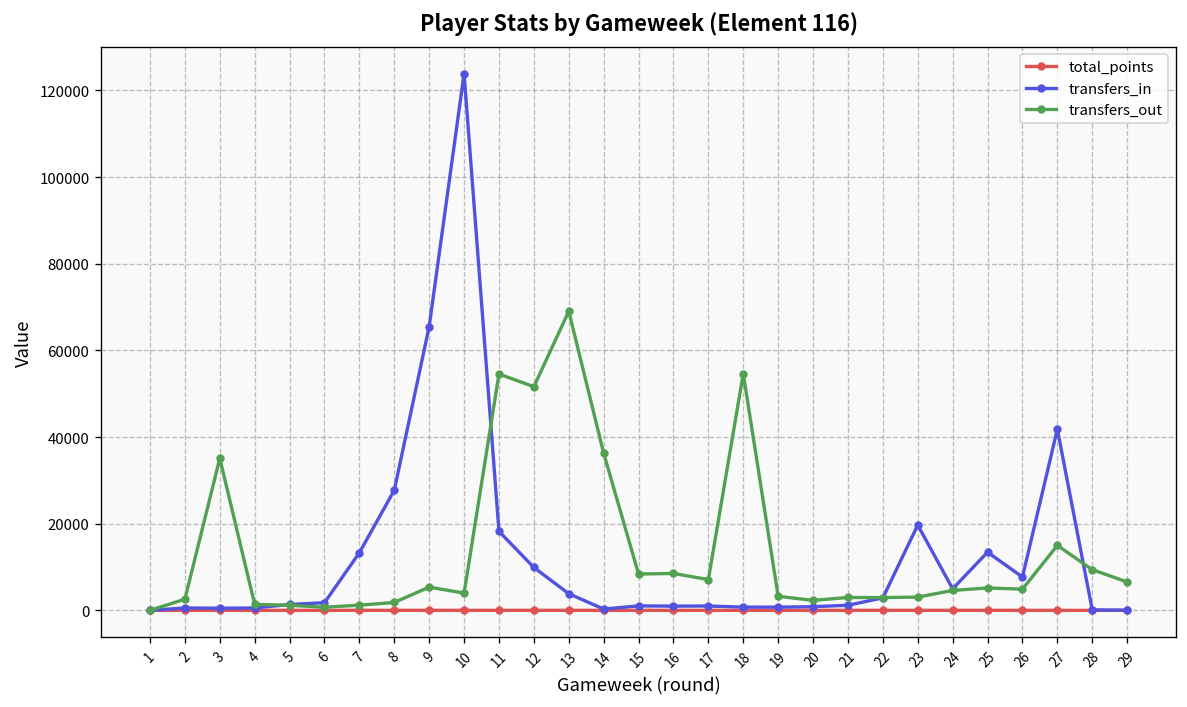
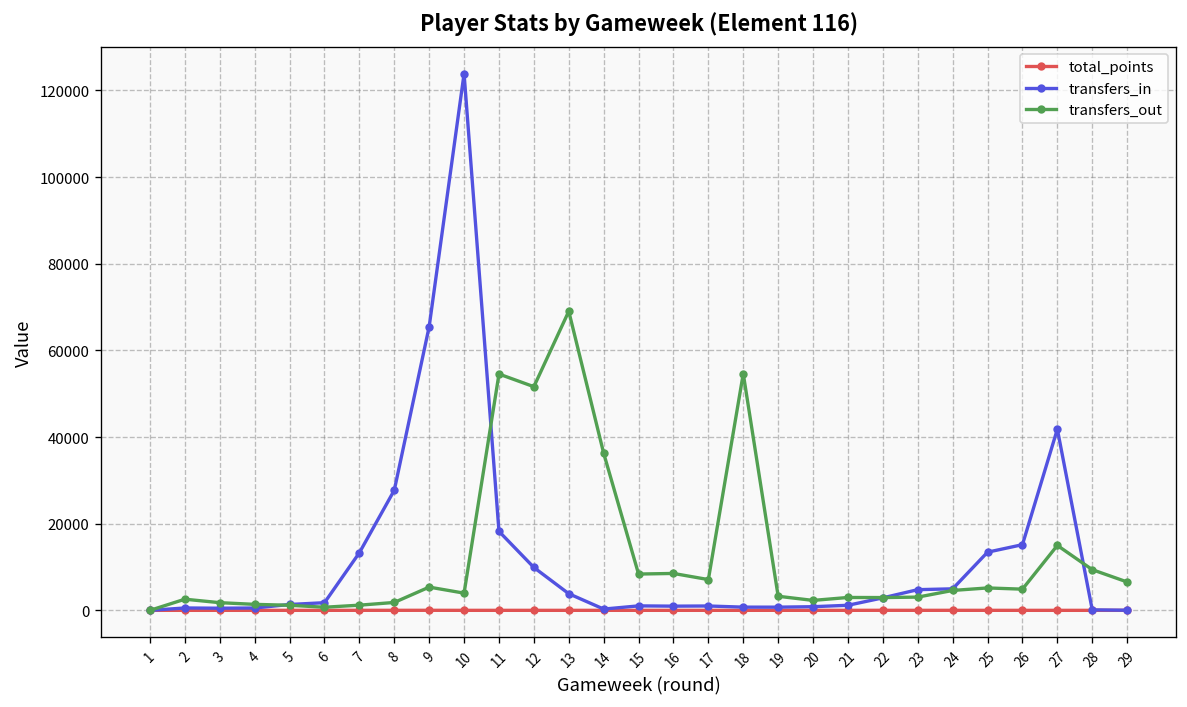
transfers_out, 3: 35000 -> 2000
transfers_in, 23: 20000 -> 5000
transfers_in, 26: 8000 -> 15000
